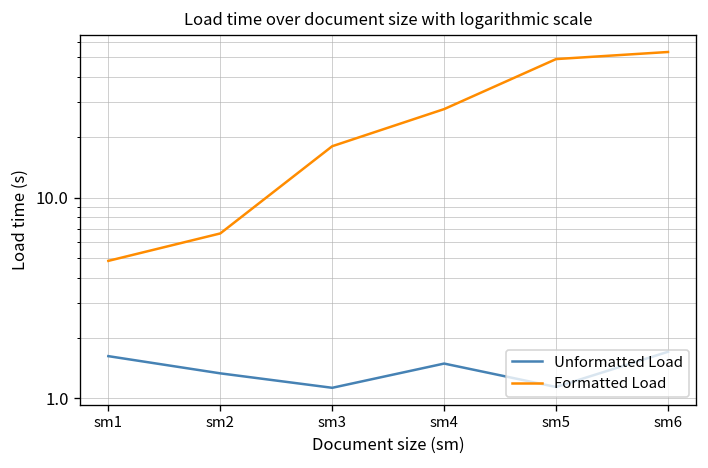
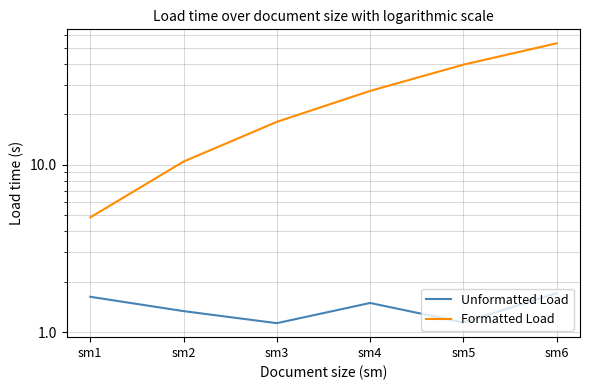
Formatted Load, sm2: 6.6 -> 10
Formatted Load, sm5: 49 -> 40
